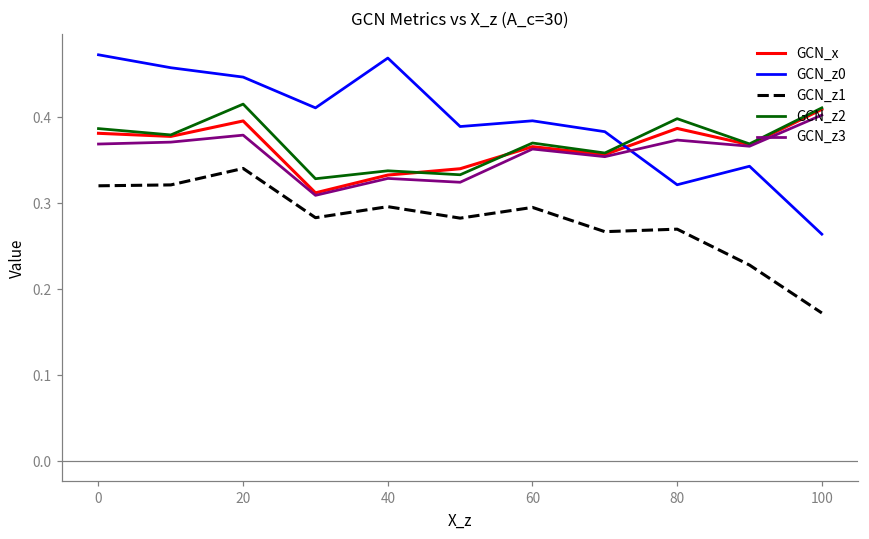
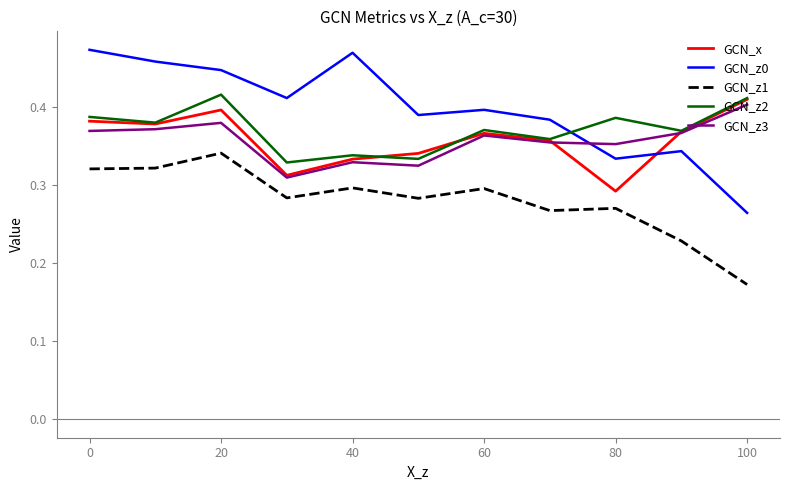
GCN_x, 80: 0.39 -> 0.29
GCN_z0, 80: 0.32 -> 0.33
GCN_z2, 80: 0.40 -> 0.39
GCN_z3, 80: 0.37 -> 0.35
